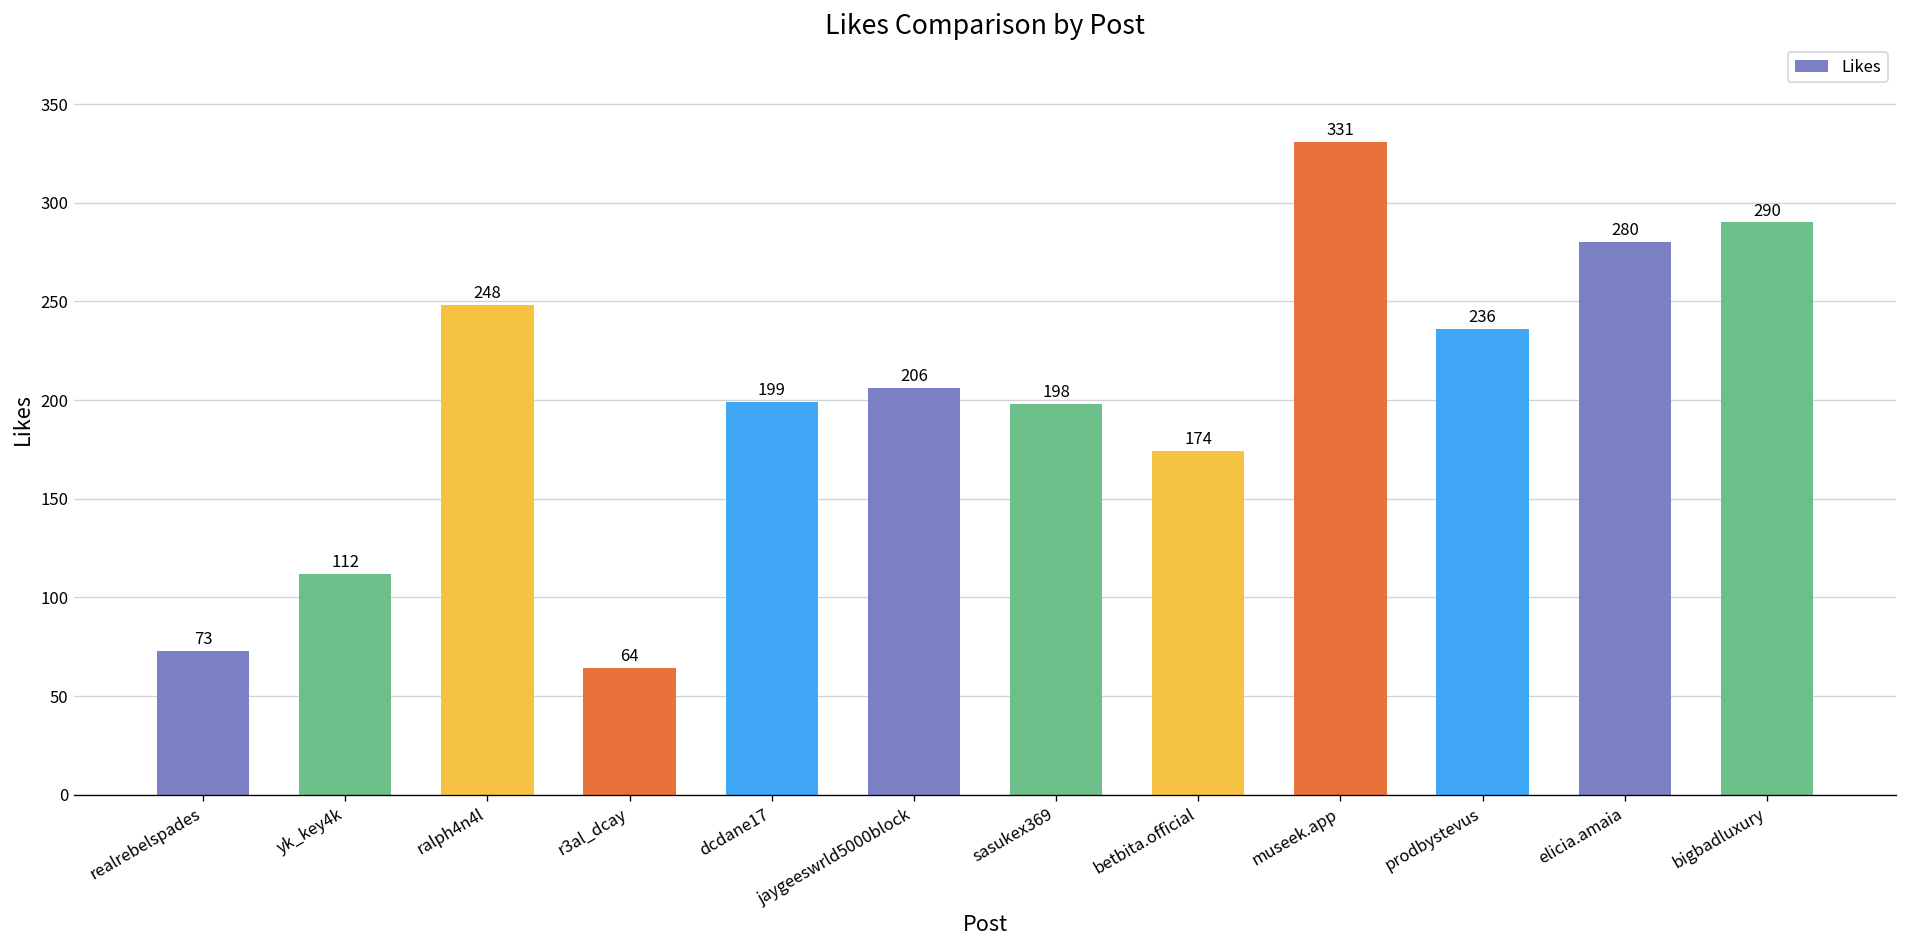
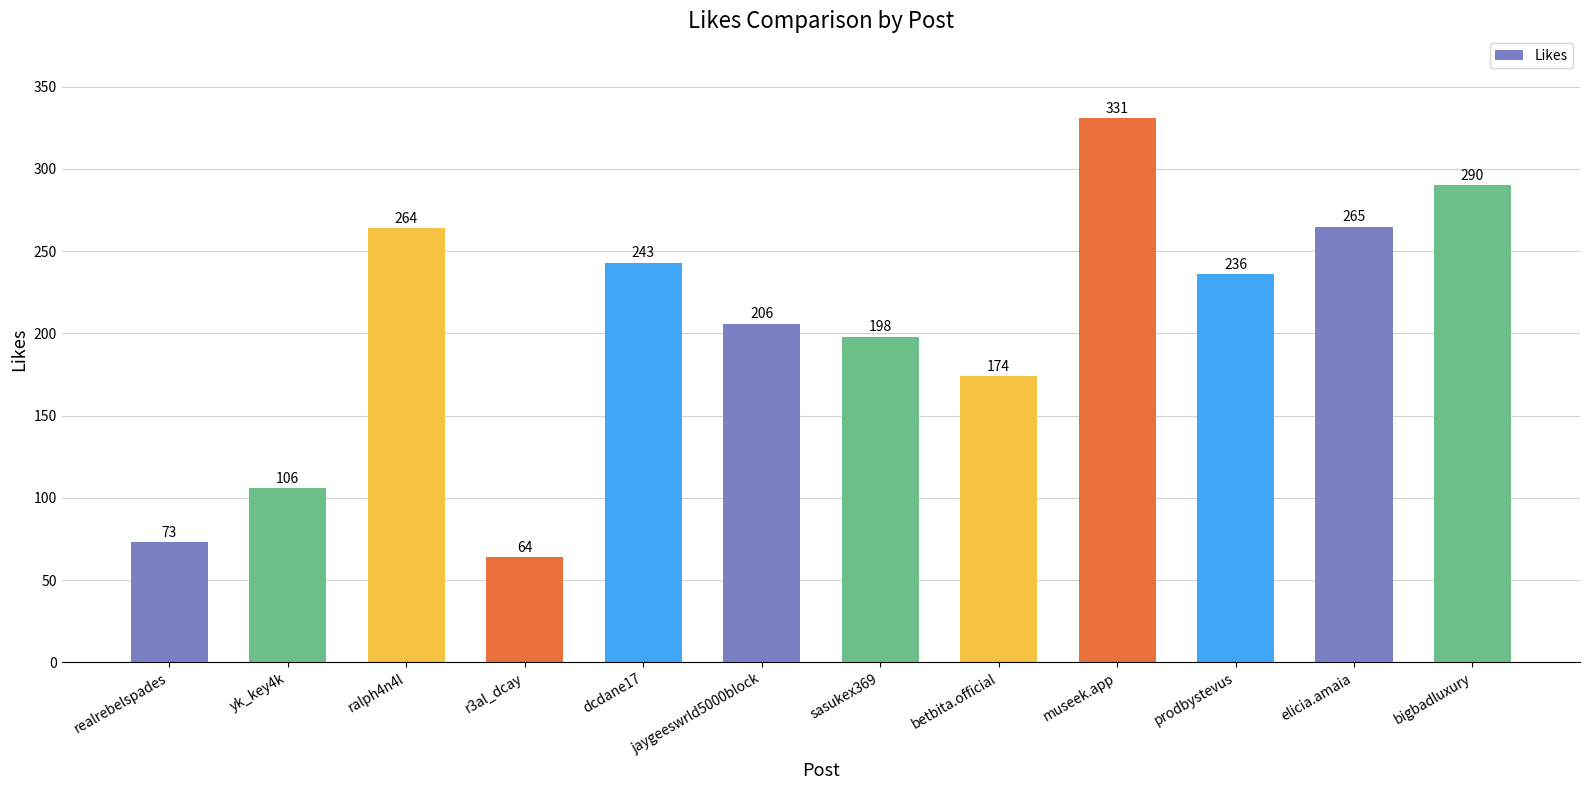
yk_key4k: 112 -> 106
ralph4n4l: 248 -> 264
dcdane17: 199 -> 243
elicia.amaia: 280 -> 265
